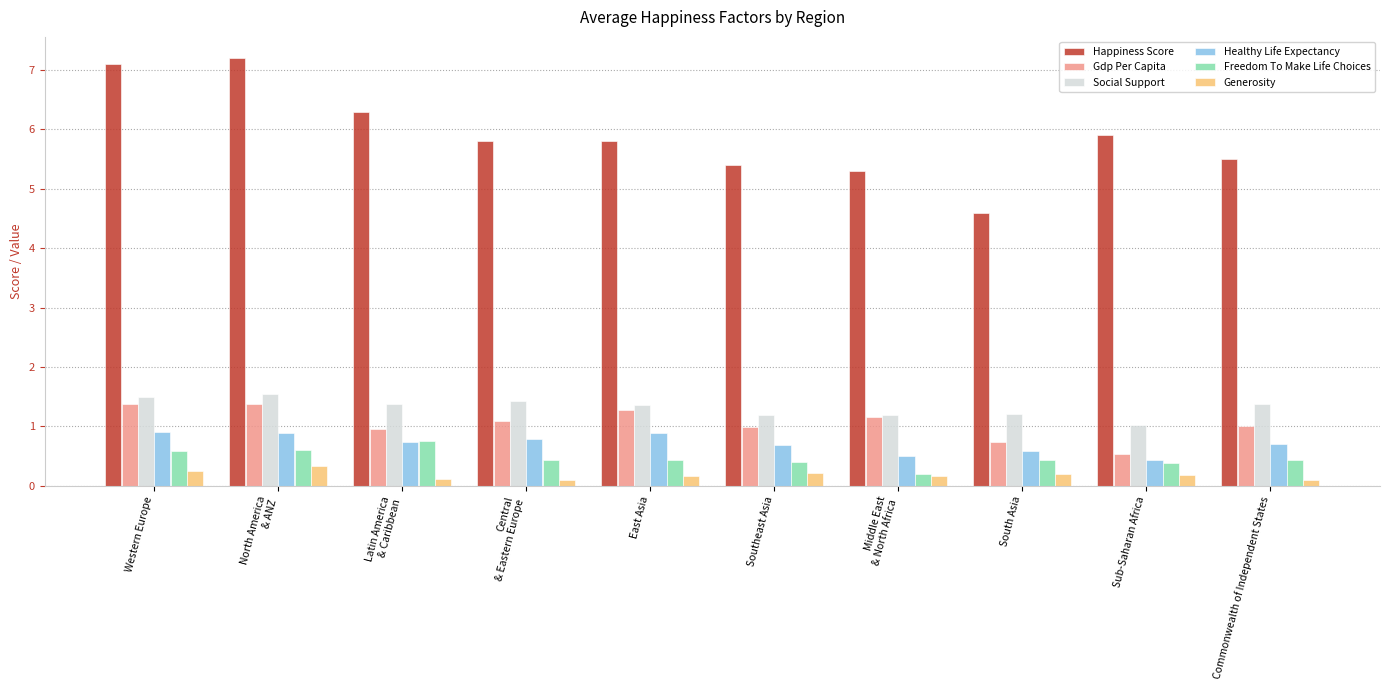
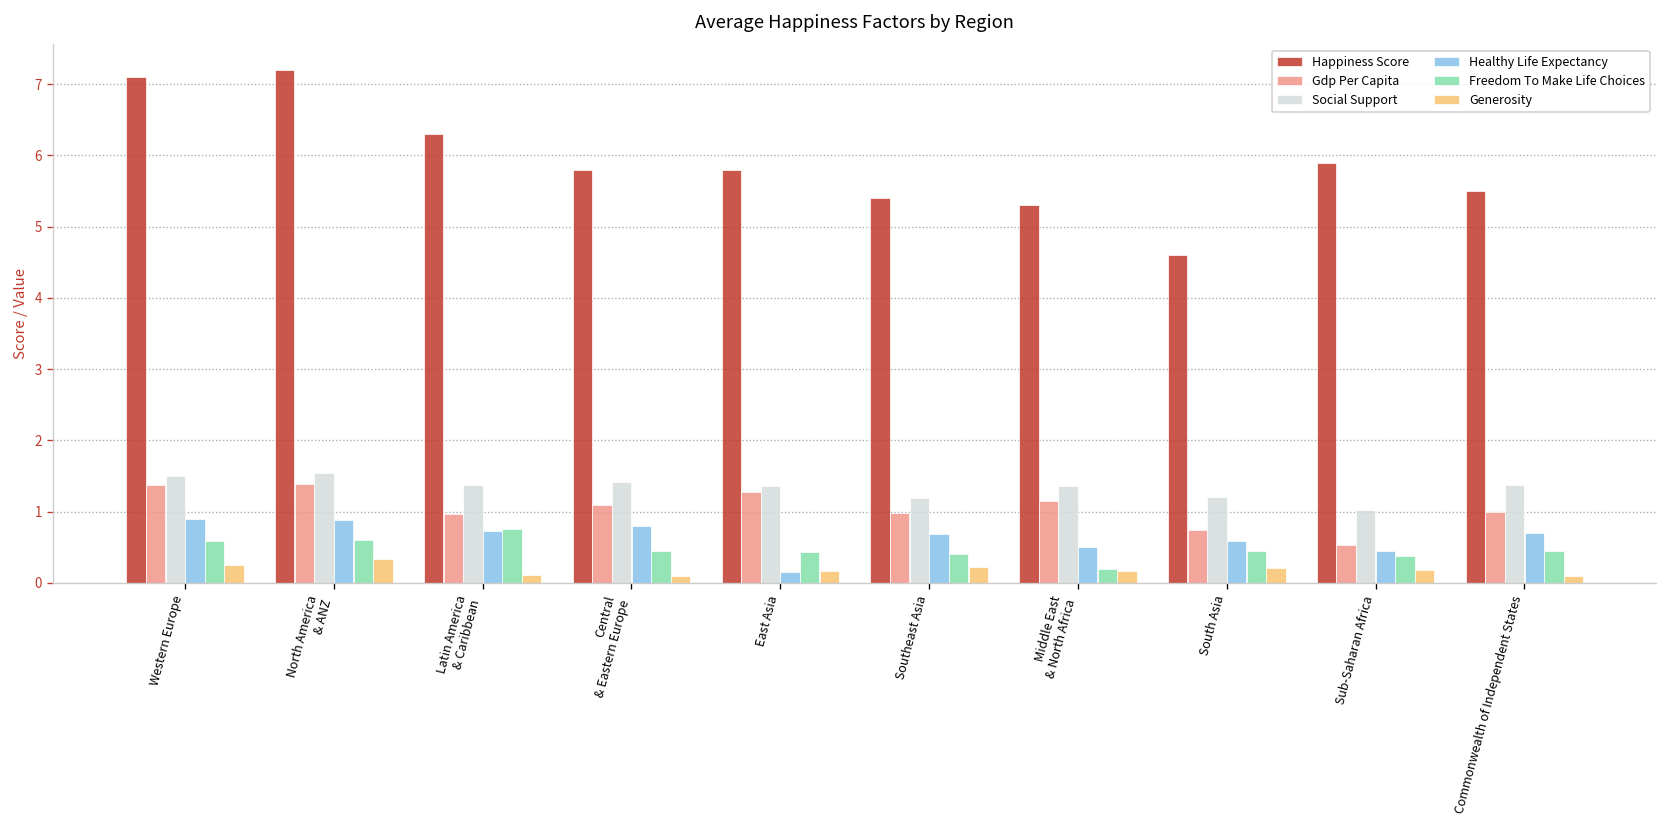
Healthy Life Expectancy, East Asia: 0.9 -> 0.2
Social Support, Middle East & North Africa: 1.2 -> 1.4
